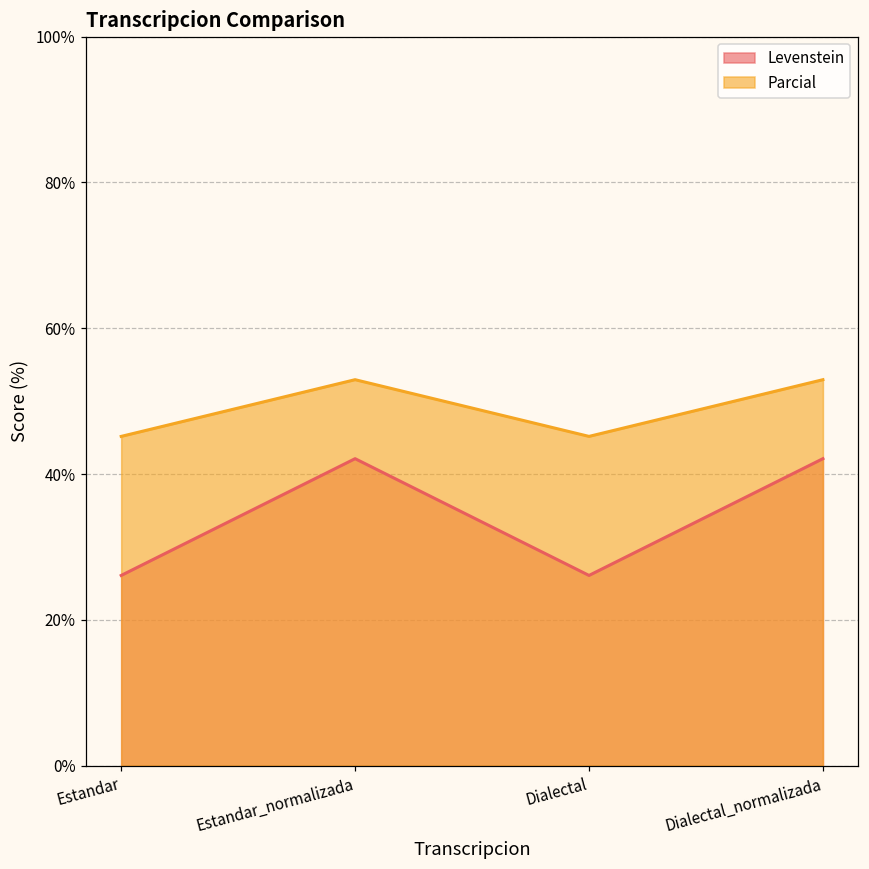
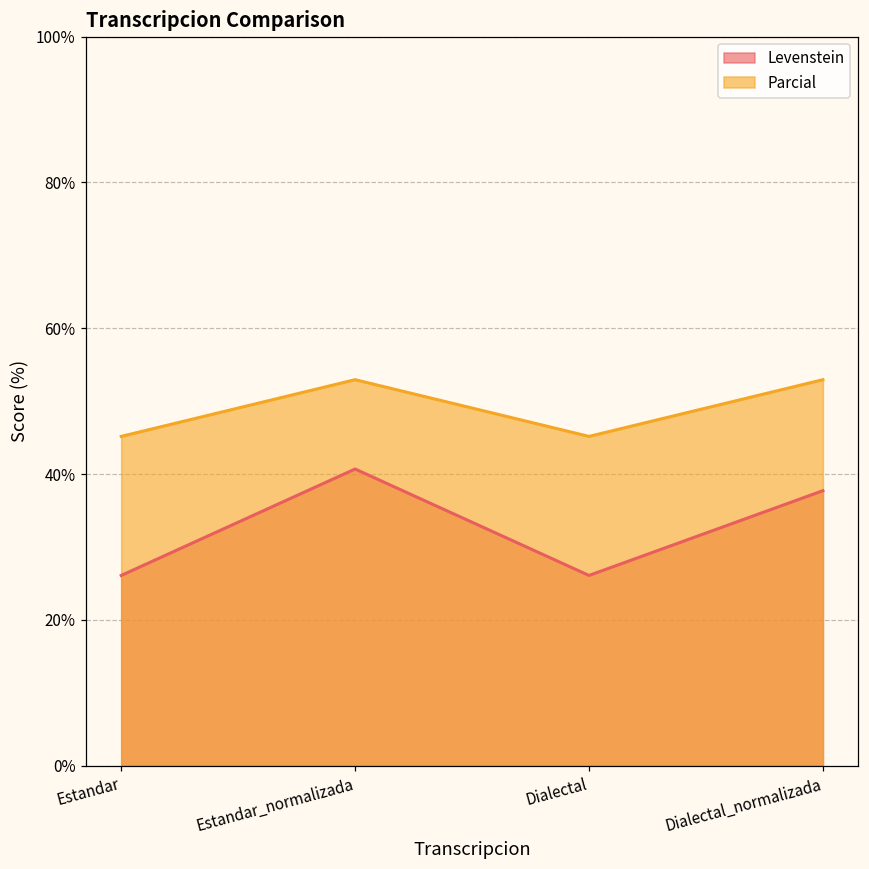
Levenstein, Estandar_normalizada: 42% -> 41%
Levenstein, Dialectal_normalizada: 42% -> 38%
